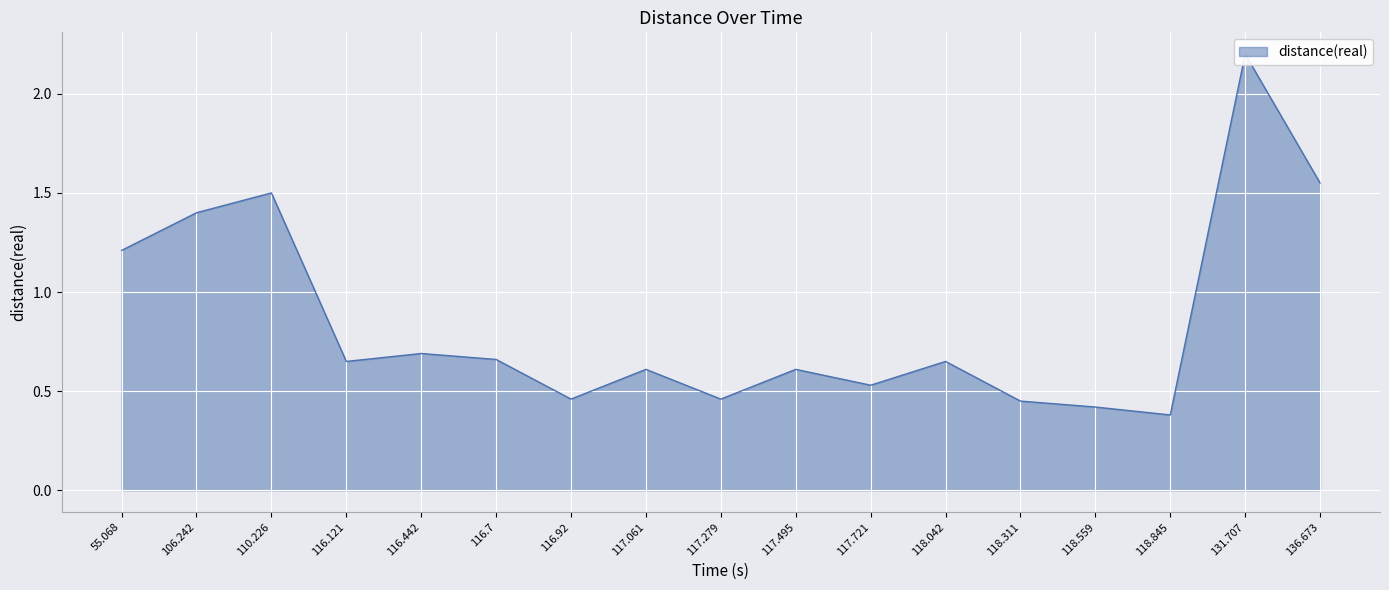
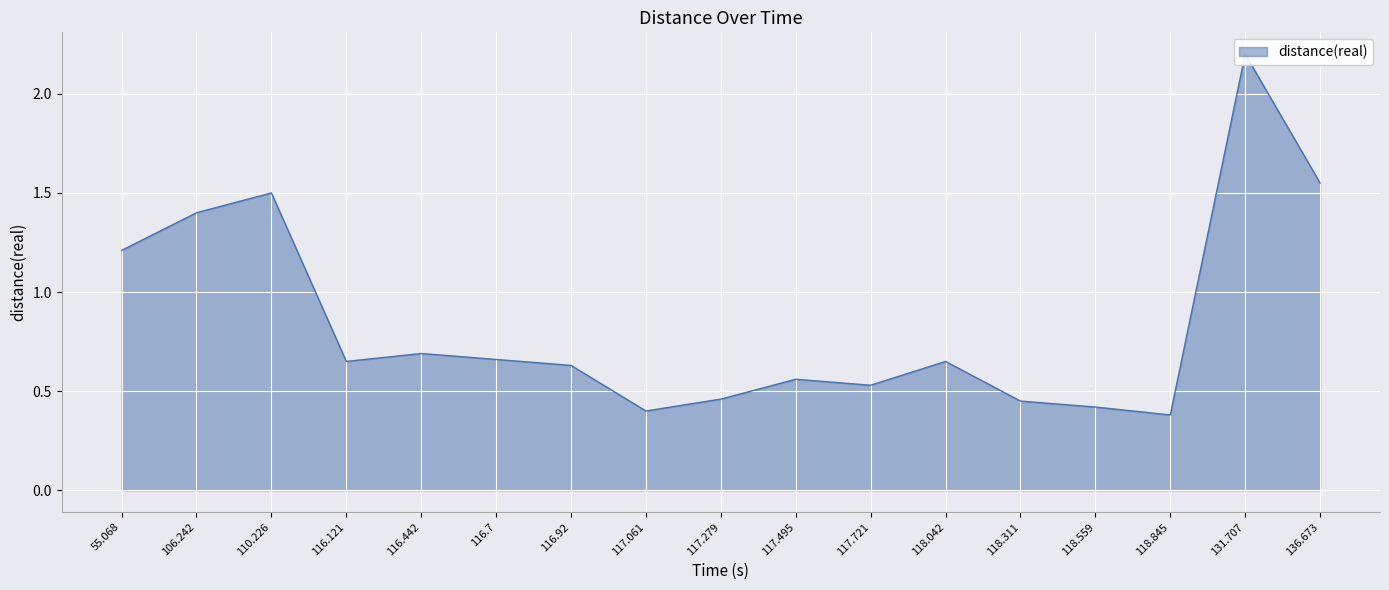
116.92: 0.46 -> 0.63
117.061: 0.61 -> 0.40
117.495: 0.61 -> 0.56
